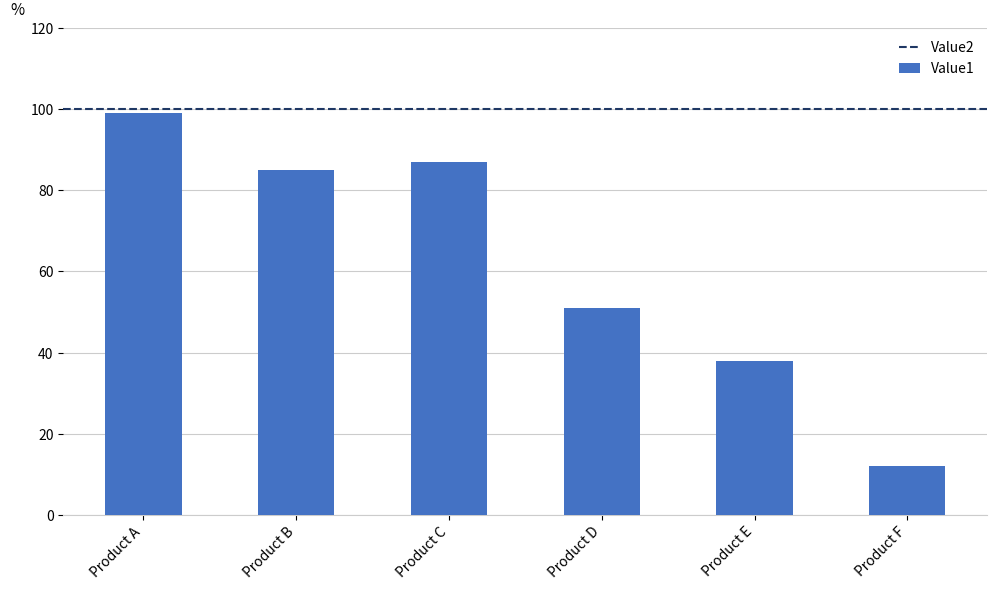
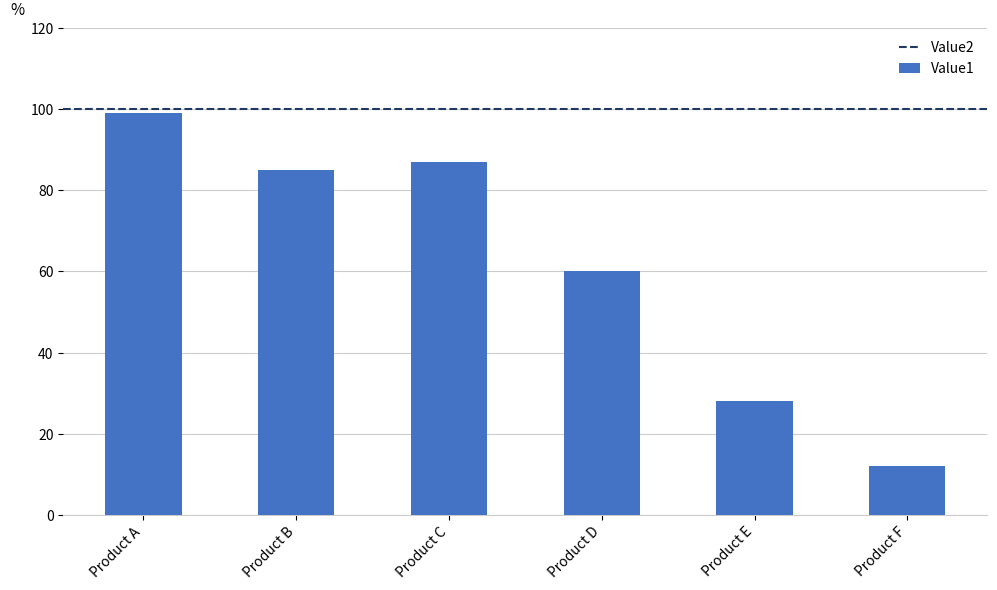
Product D: 51 -> 60
Product E: 38 -> 28
